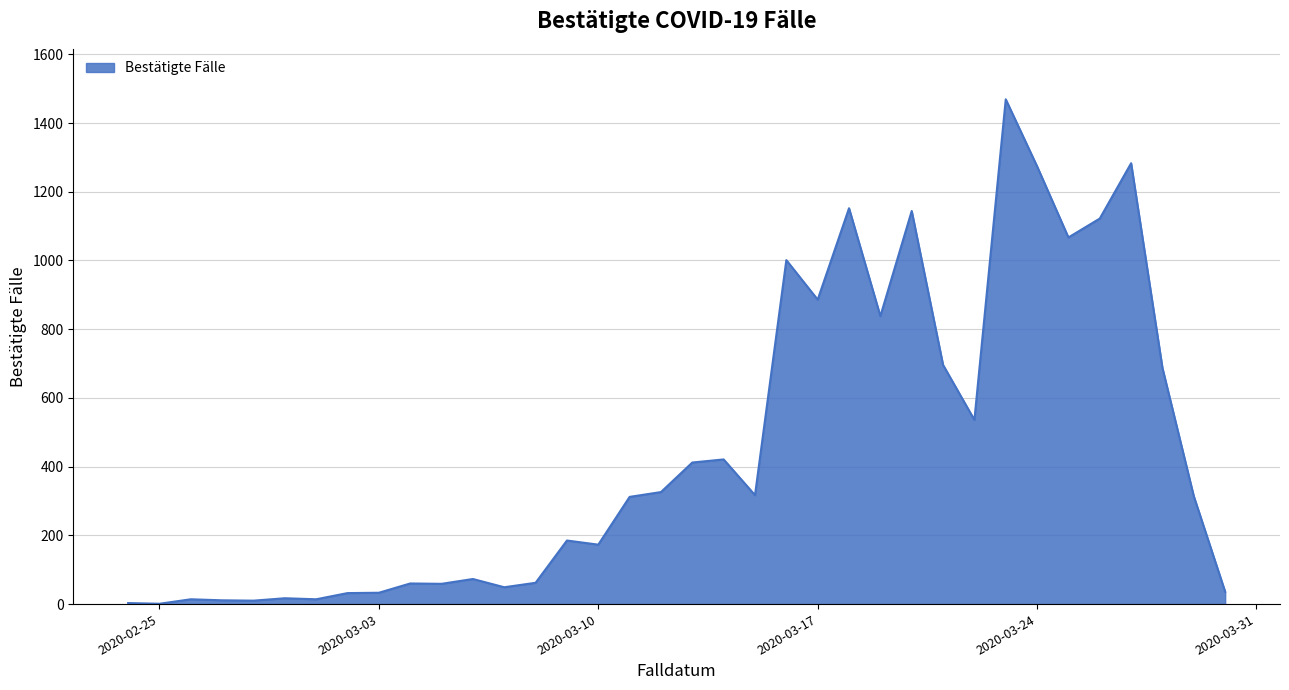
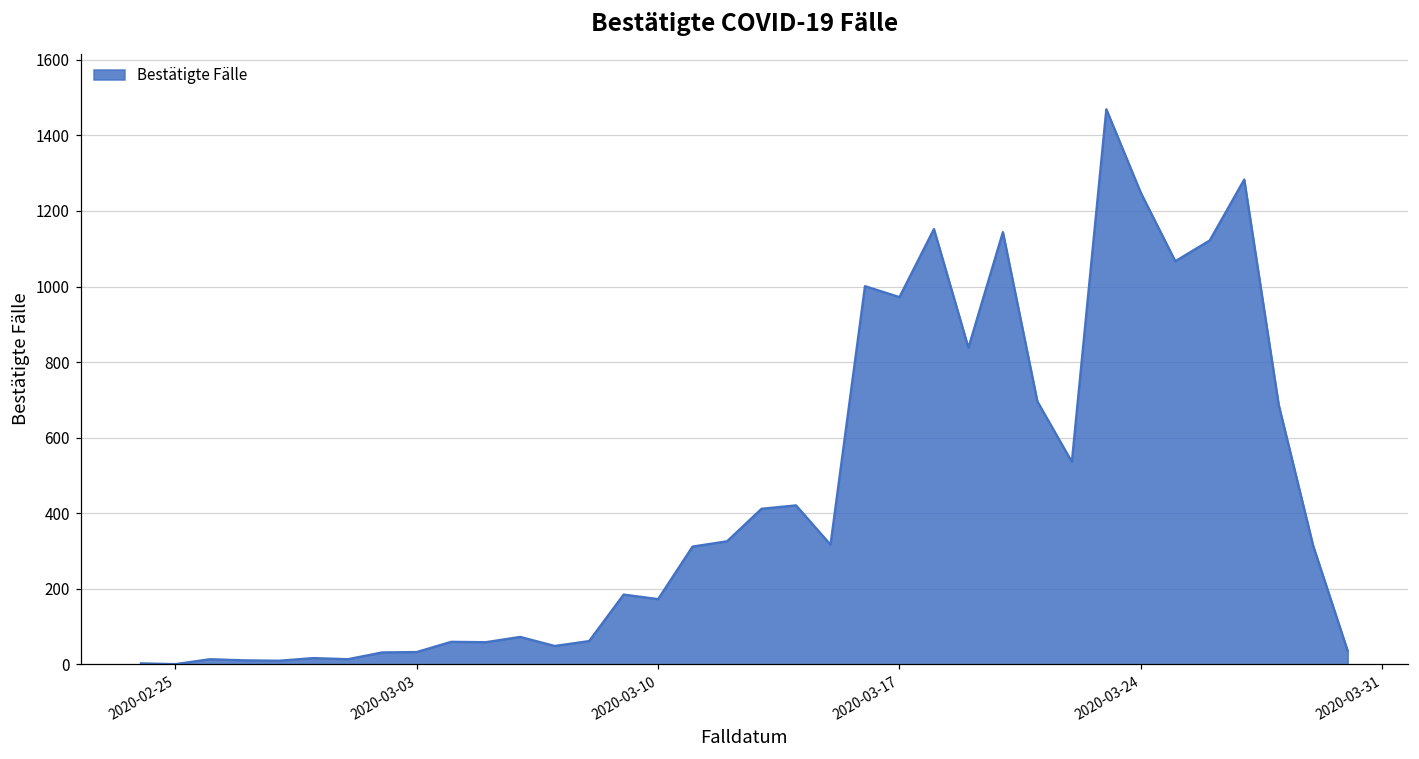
2020-03-17: 890 -> 970
2020-03-24: 1270 -> 1250
